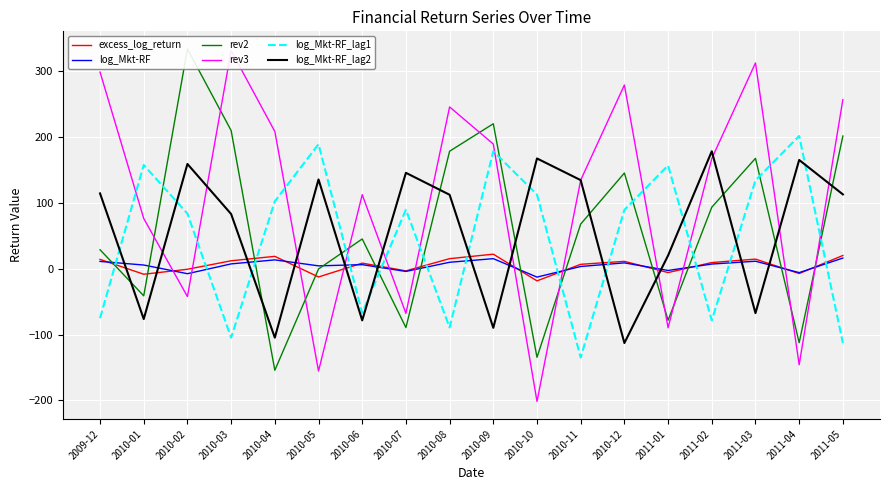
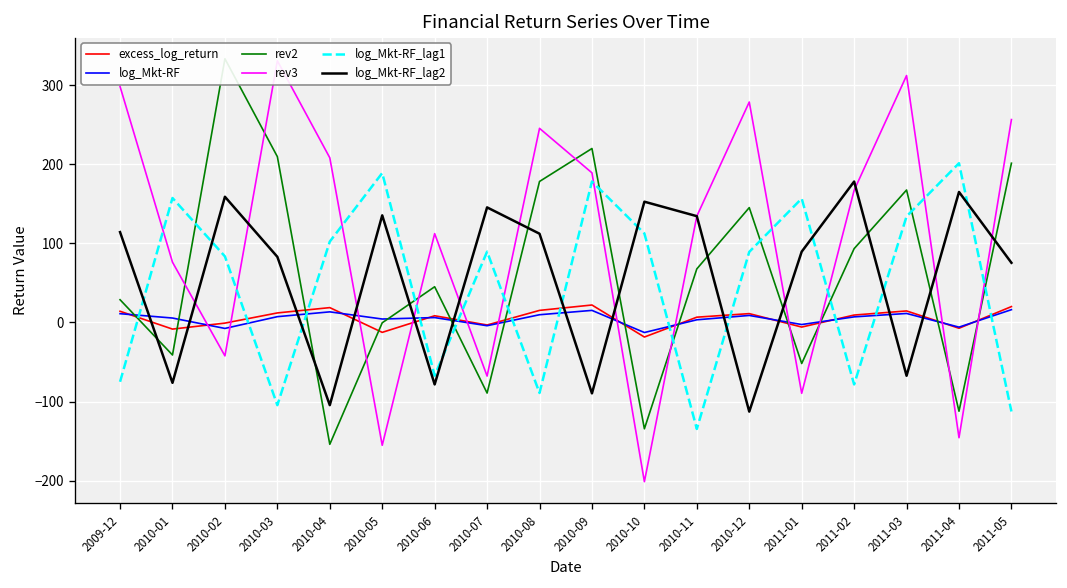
log_Mkt-RF_lag2, 2010-10: 170 -> 150
rev2, 2011-01: -80 -> -50
log_Mkt-RF_lag2, 2011-01: 20 -> 90
log_Mkt-RF_lag2, 2011-05: 110 -> 80
